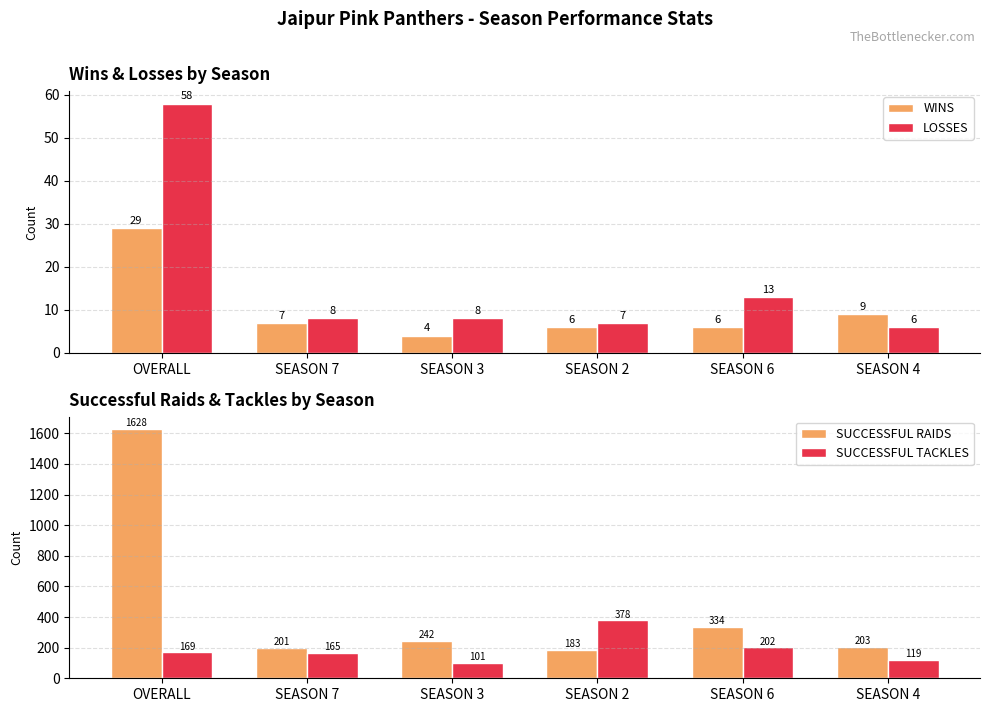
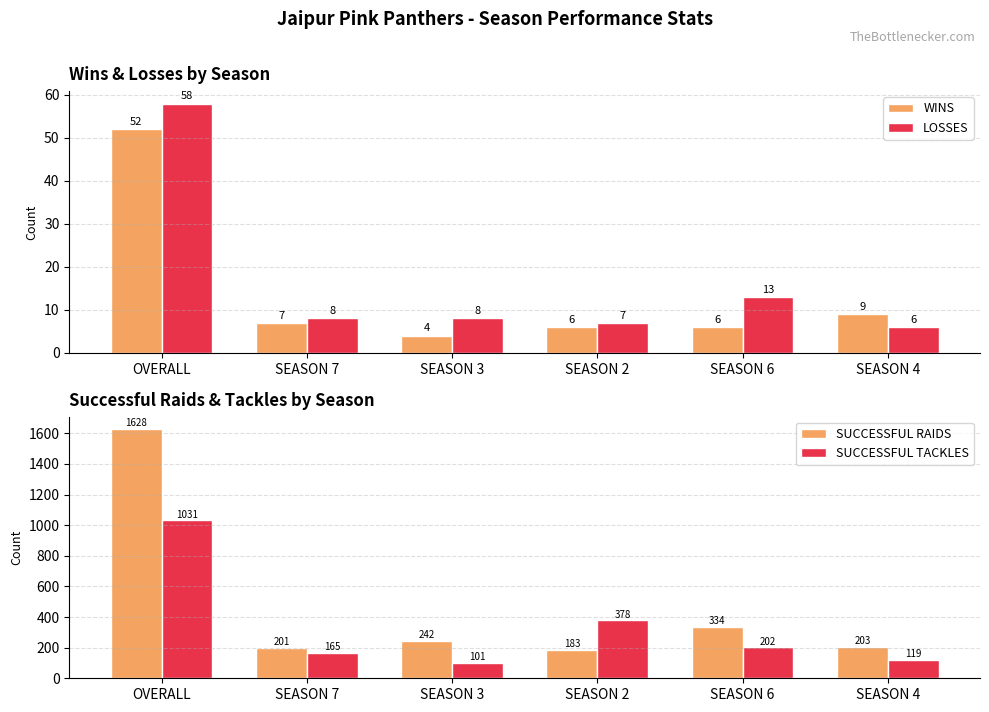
Wins & Losses by Season, WINS, OVERALL: 29 -> 52
Successful Raids & Tackles by Season, SUCCESSFUL TACKLES, OVERALL: 169 -> 1031
